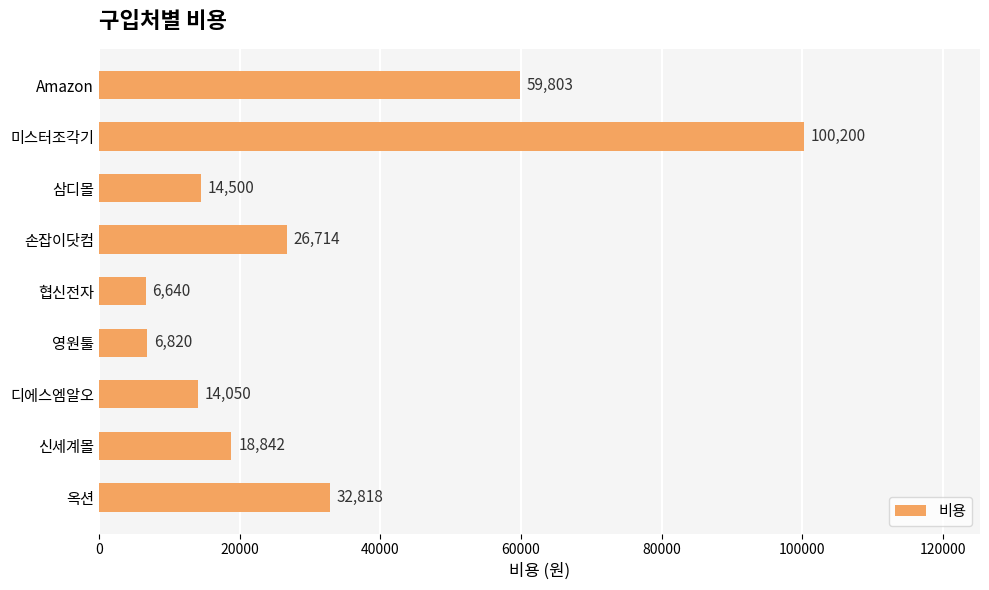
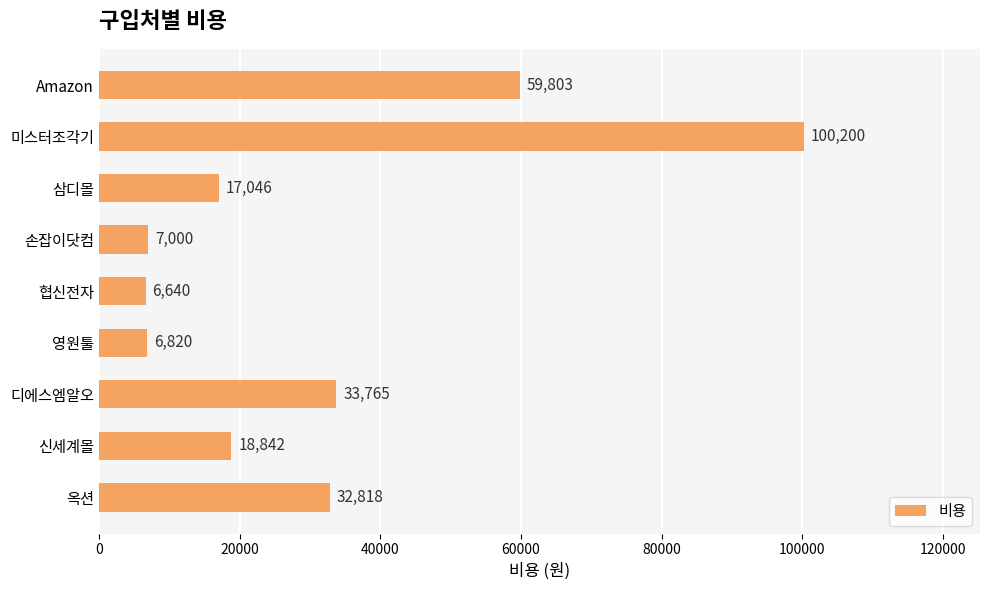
삼디몰: 14,500 -> 17,046
손잡이닷컴: 26,714 -> 7,000
디에스엠알오: 14,050 -> 33,765
